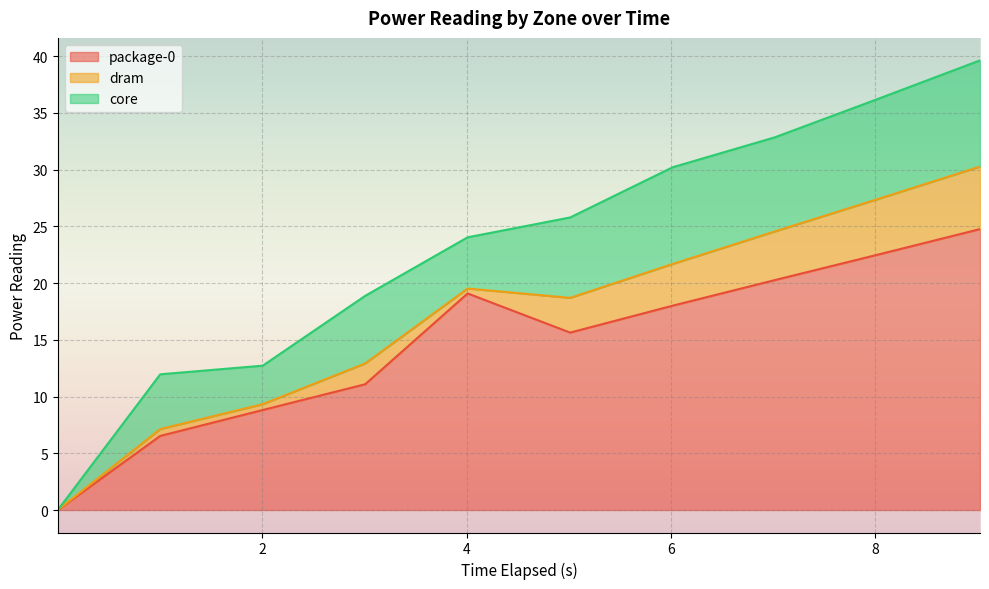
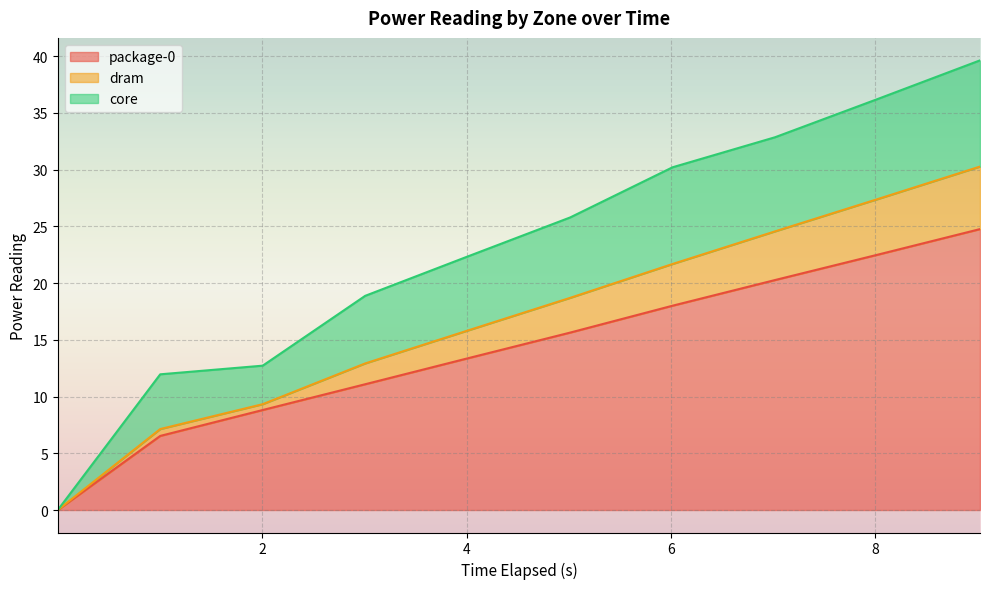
package-0, 4: 19.1 -> 13.4
dram, 4: 0.4 -> 2.4
core, 4: 4.5 -> 6.5
